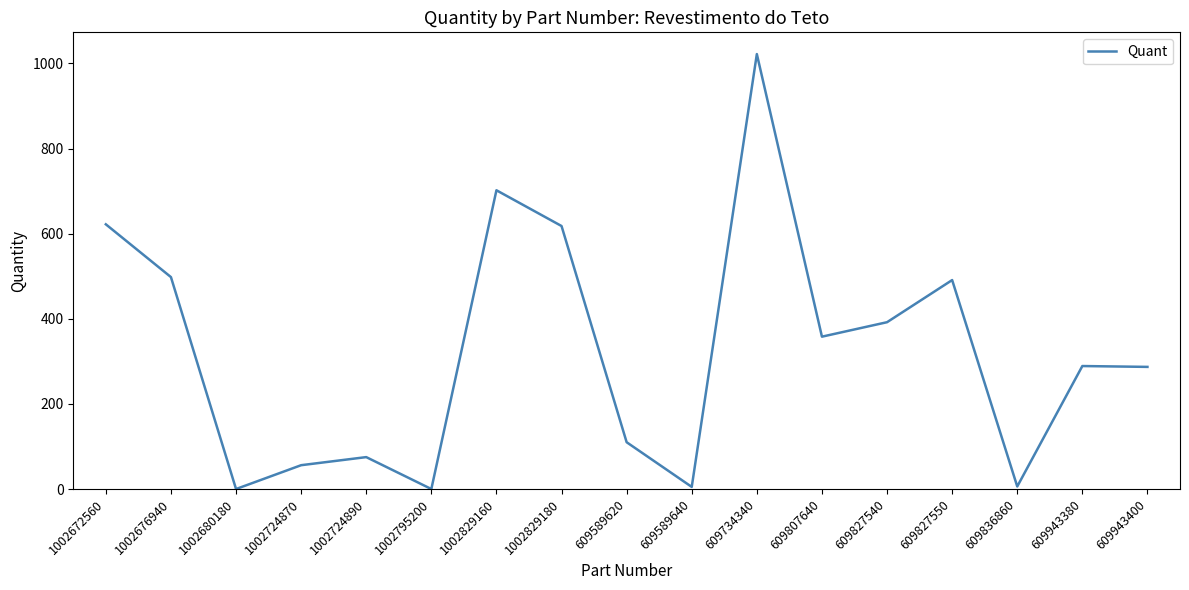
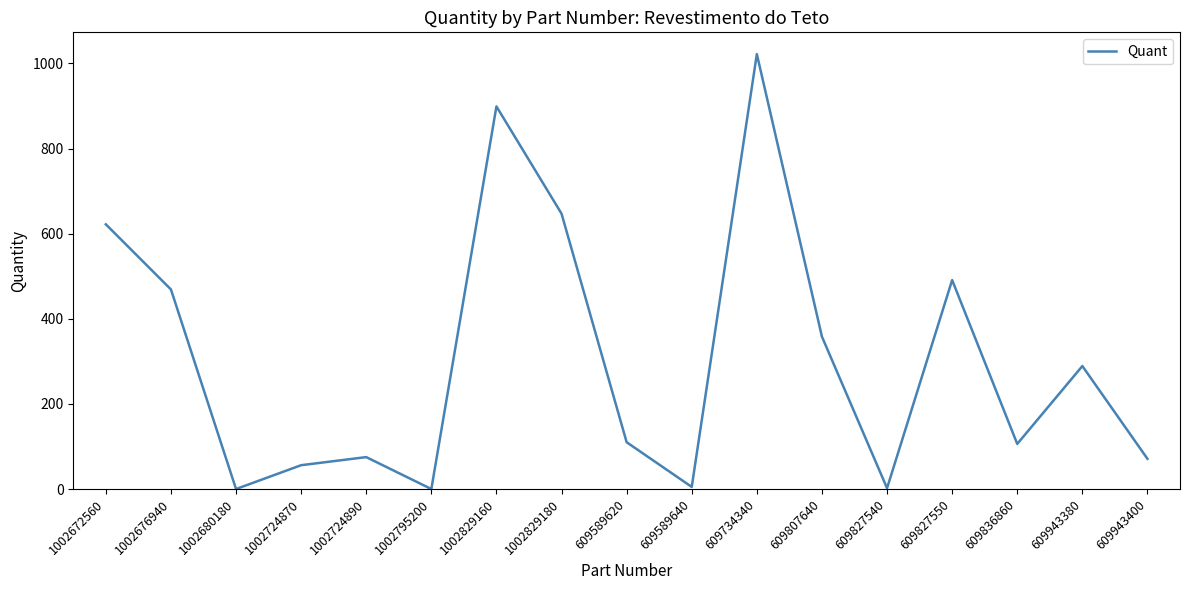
1002676940: 500 -> 470
1002829160: 700 -> 900
1002829180: 620 -> 650
609827540: 390 -> 0
609836860: 10 -> 110
609943400: 290 -> 70
